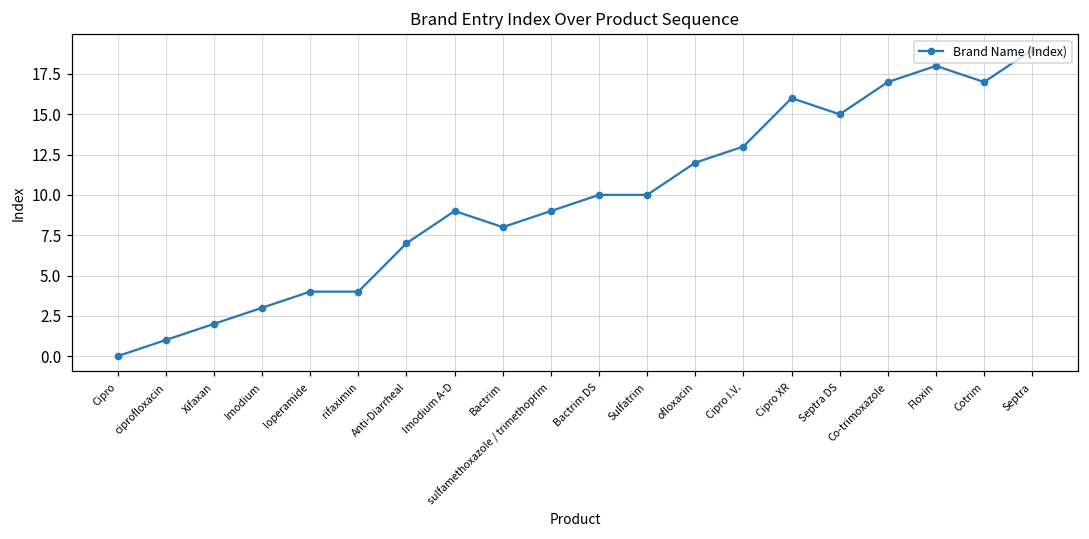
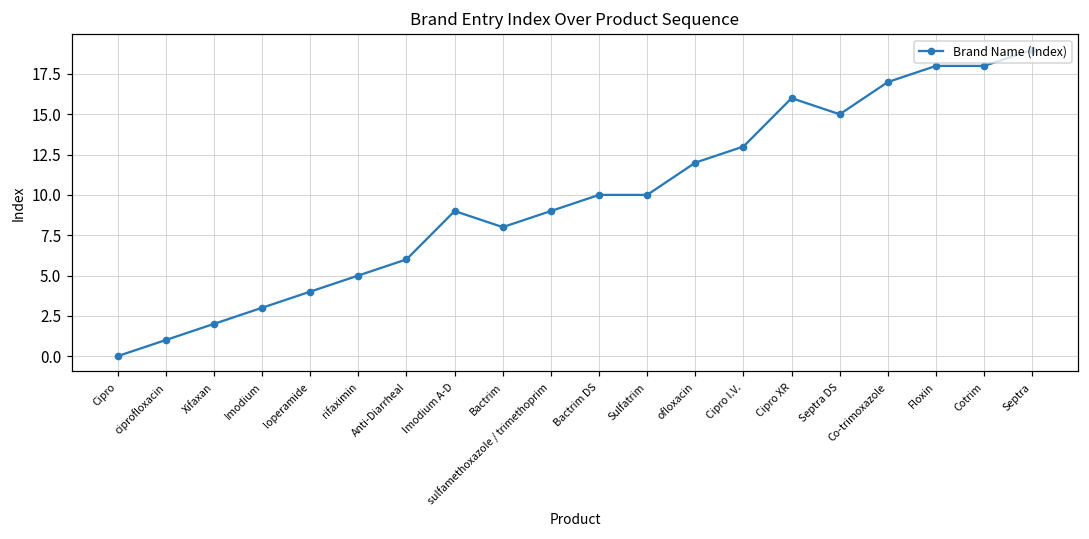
rifaximin: 4 -> 5
Anti-Diarrheal: 7 -> 6
Cotrim: 17 -> 18
